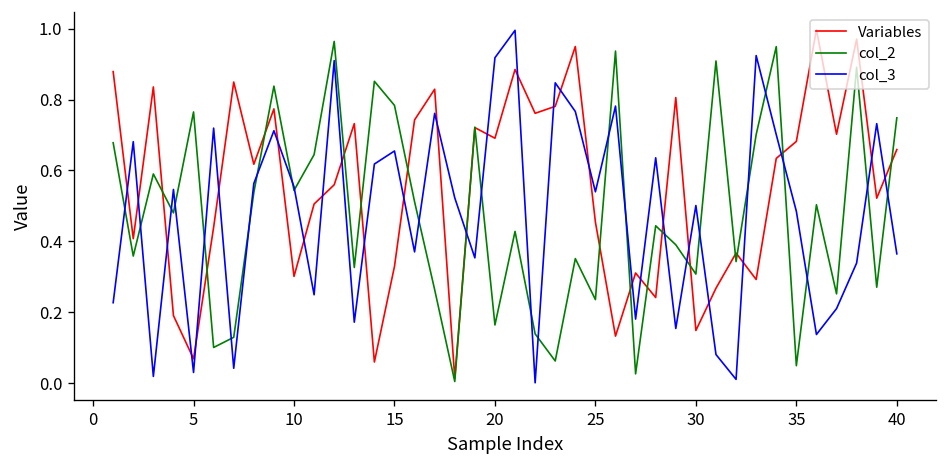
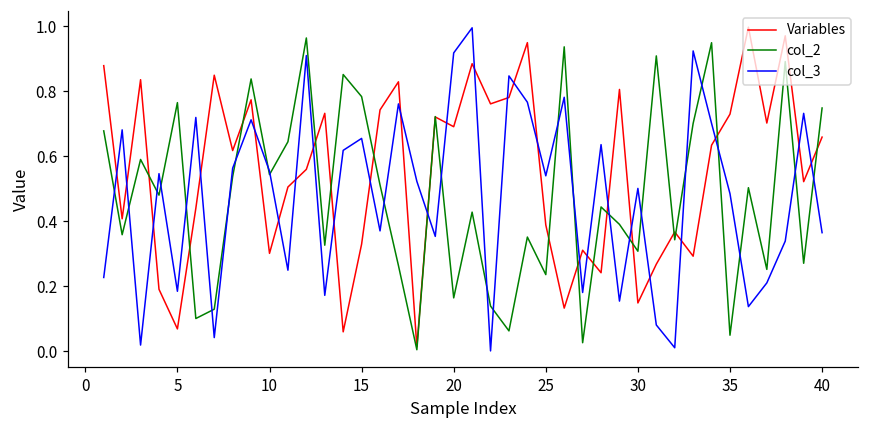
col_3, 5: 0.03 -> 0.18
Variables, 25: 0.45 -> 0.39
Variables, 35: 0.68 -> 0.73
